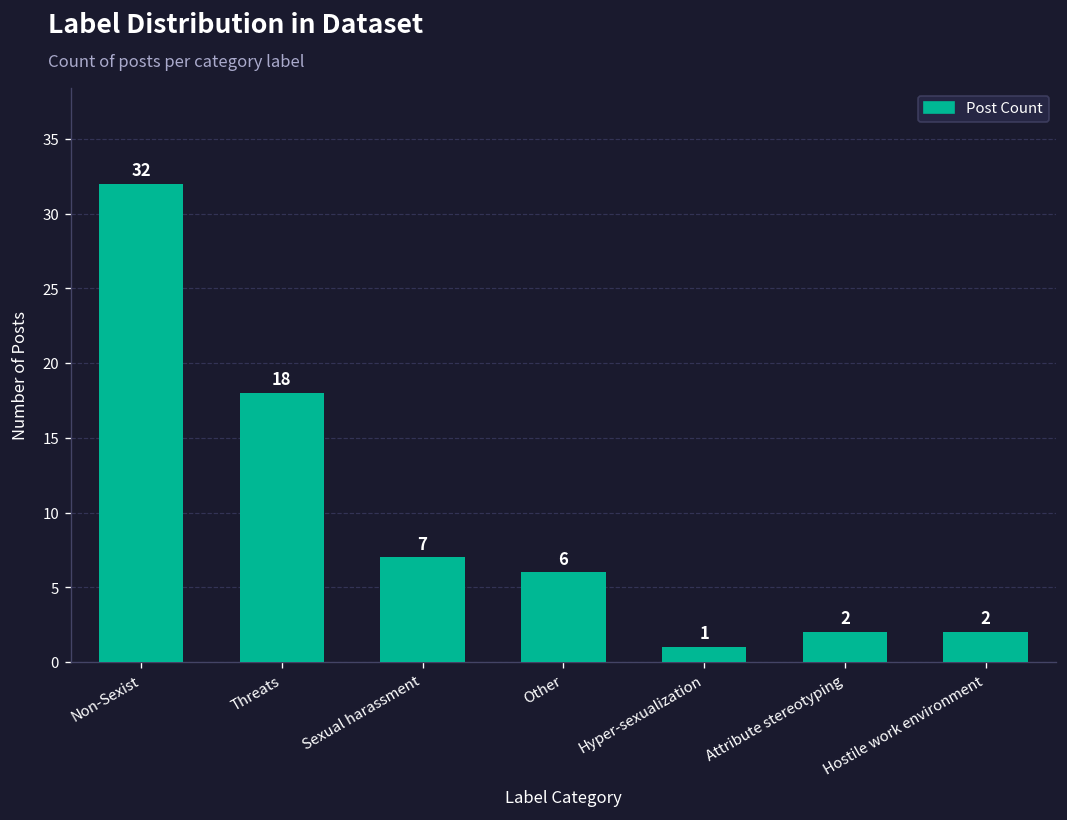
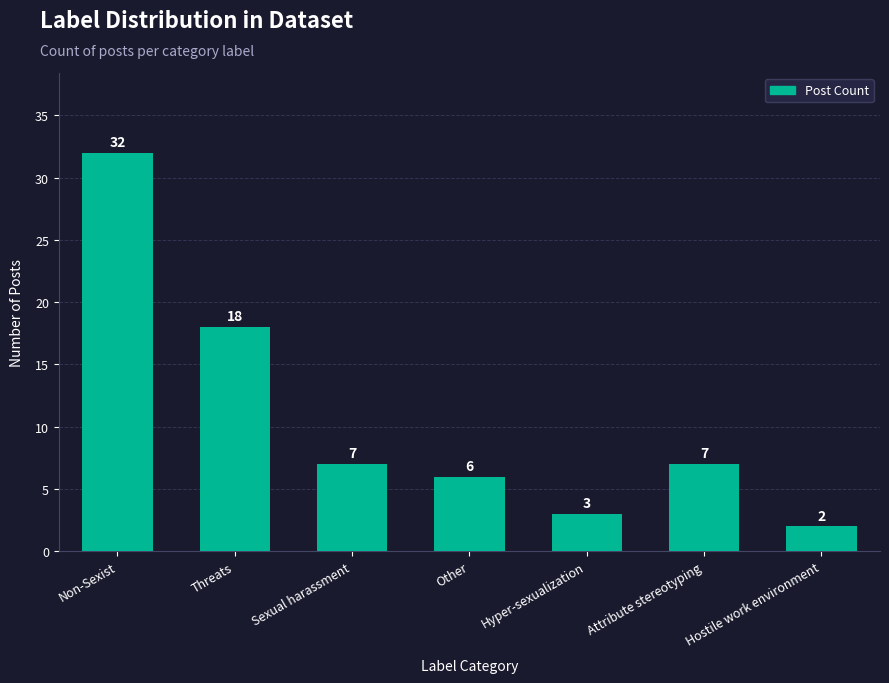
Hyper-sexualization: 1 -> 3
Attribute stereotyping: 2 -> 7
